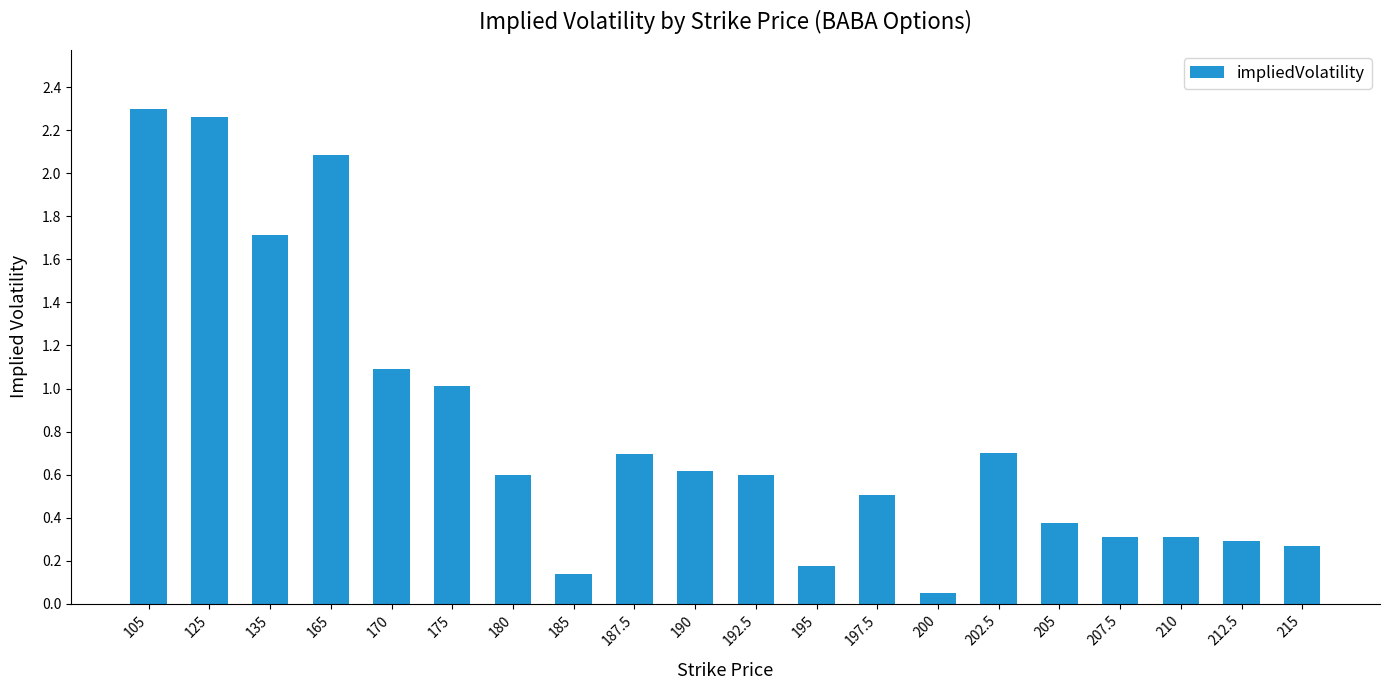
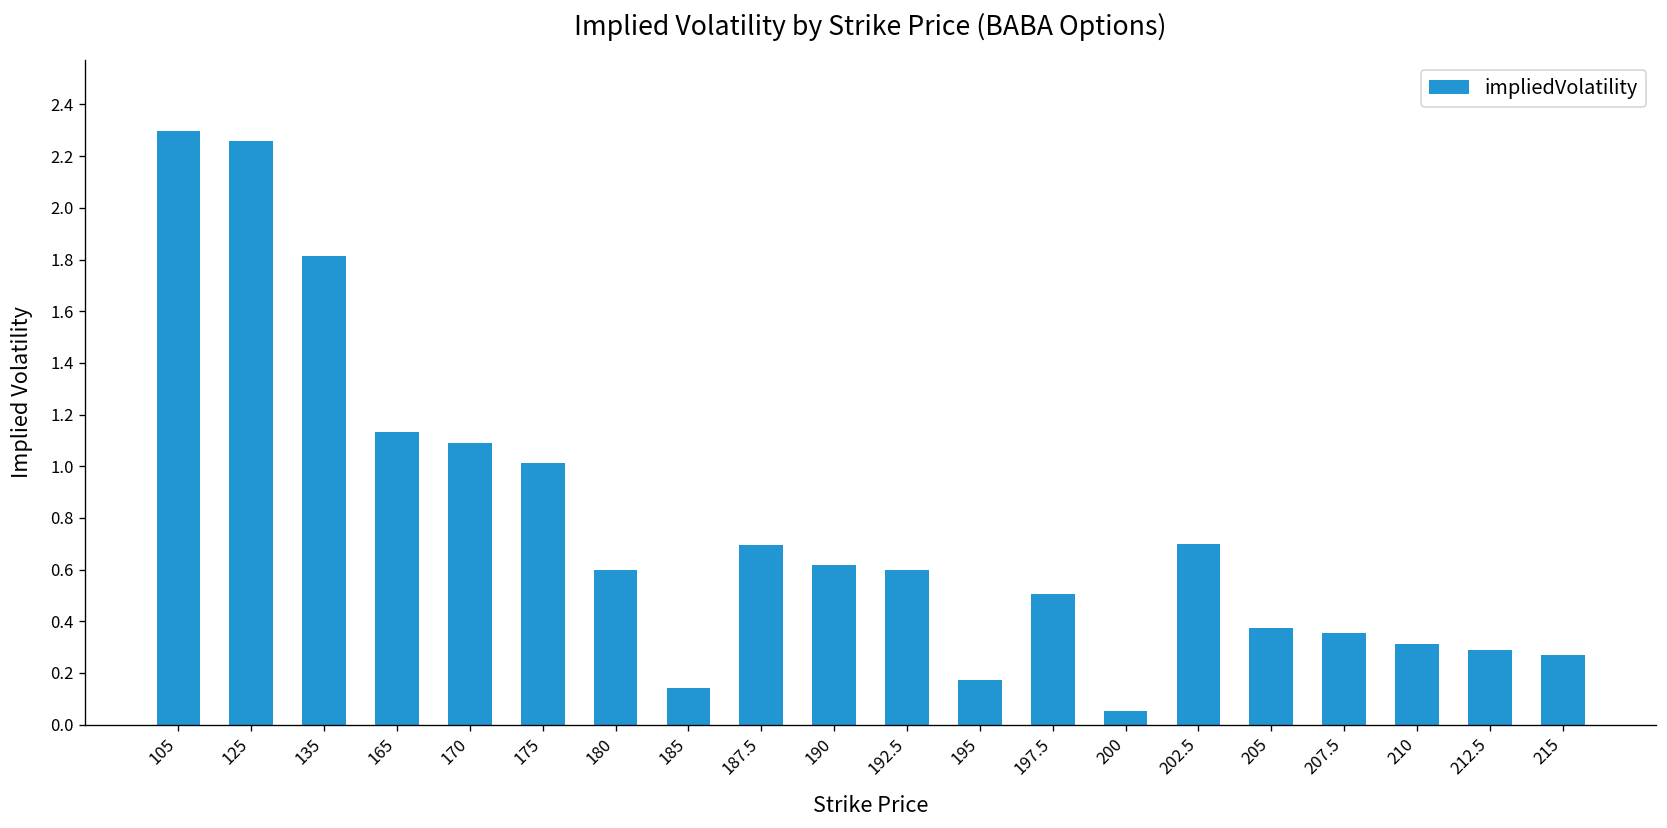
135: 1.71 -> 1.81
165: 2.08 -> 1.13
207.5: 0.31 -> 0.35
